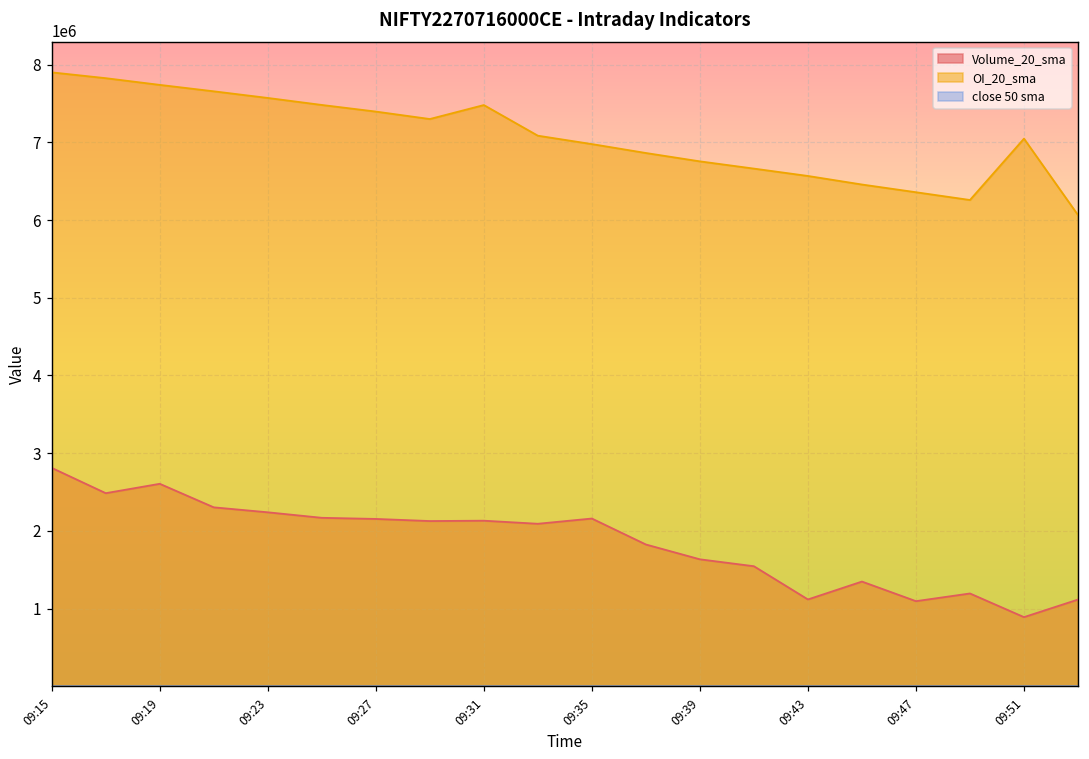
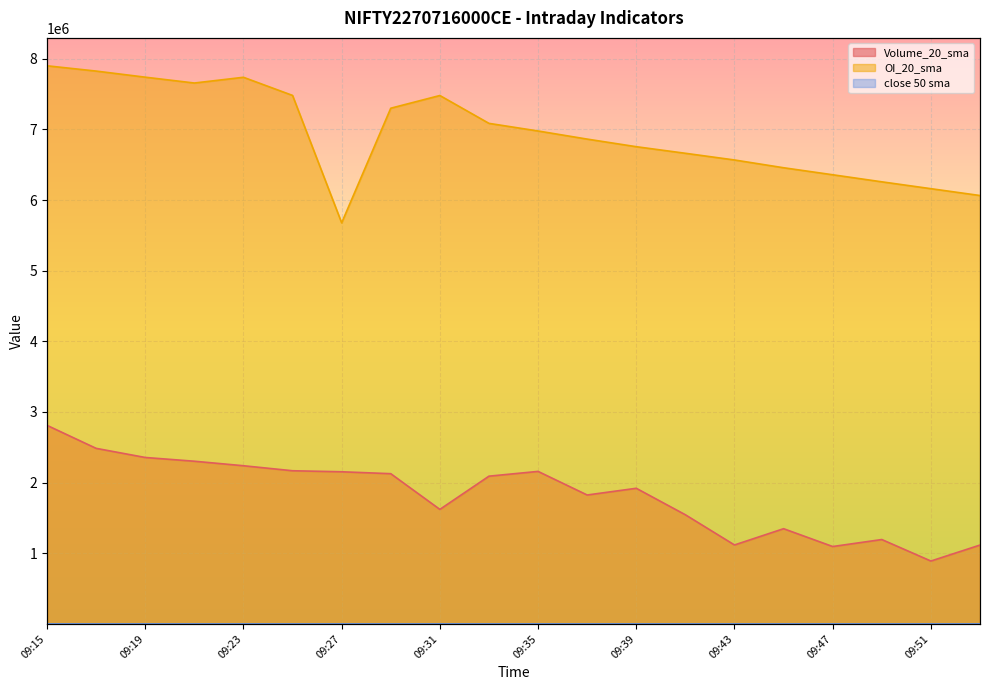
Volume_20_sma, 09:19: 2600000 -> 2400000
OI_20_sma, 09:23: 7600000 -> 7700000
OI_20_sma, 09:27: 7400000 -> 5700000
Volume_20_sma, 09:31: 2100000 -> 1600000
Volume_20_sma, 09:39: 1600000 -> 1900000
OI_20_sma, 09:51: 7000000 -> 6200000
